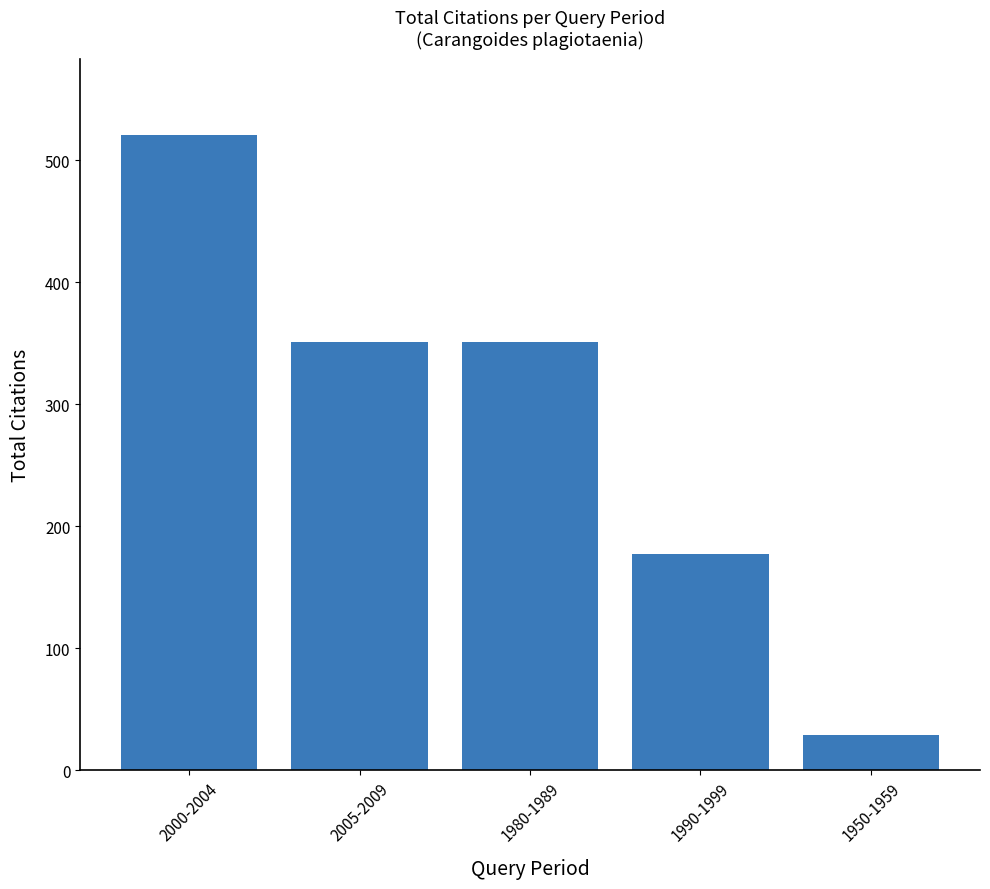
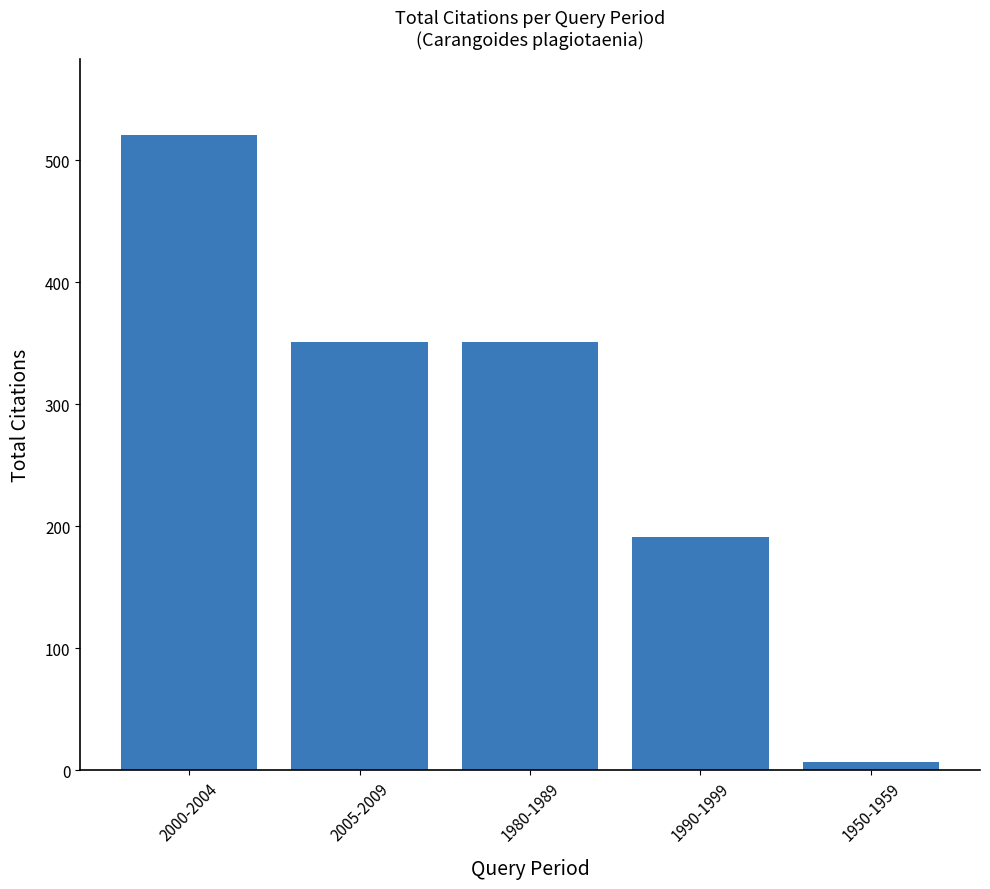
1990-1999: 177 -> 191
1950-1959: 29 -> 7
